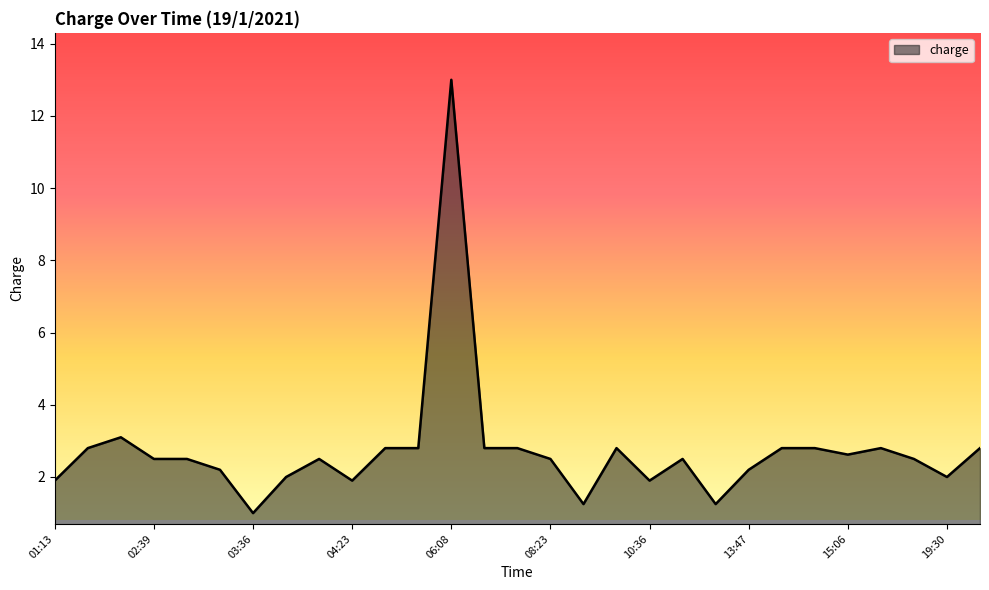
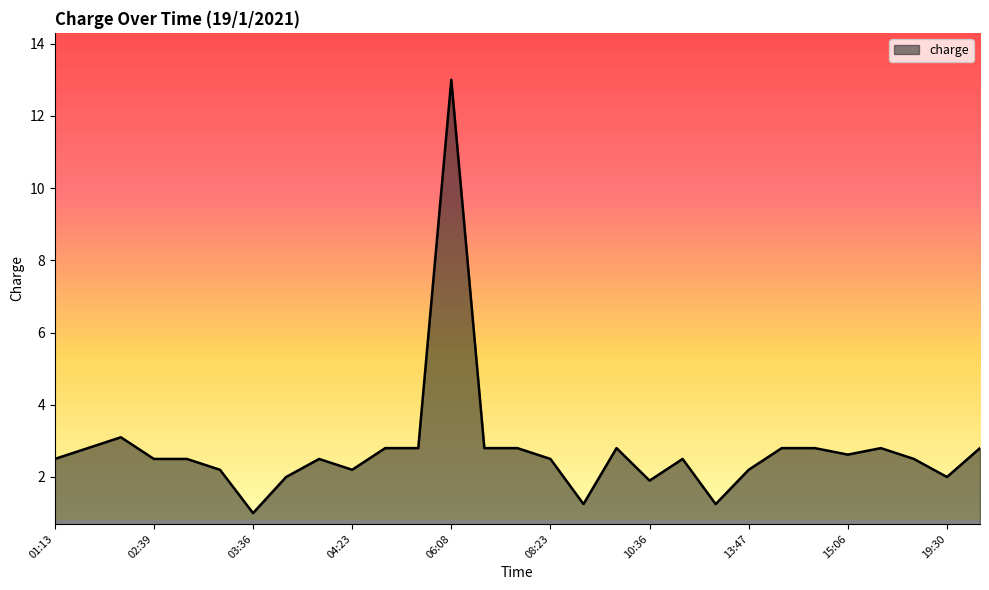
01:13: 1.9 -> 2.5
04:23: 1.9 -> 2.2
